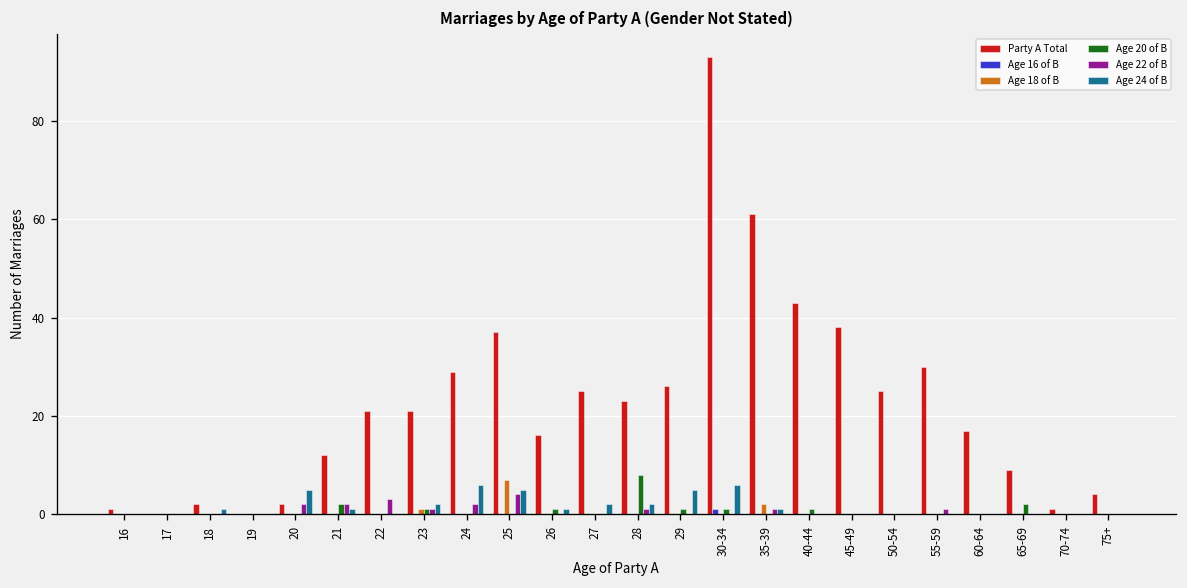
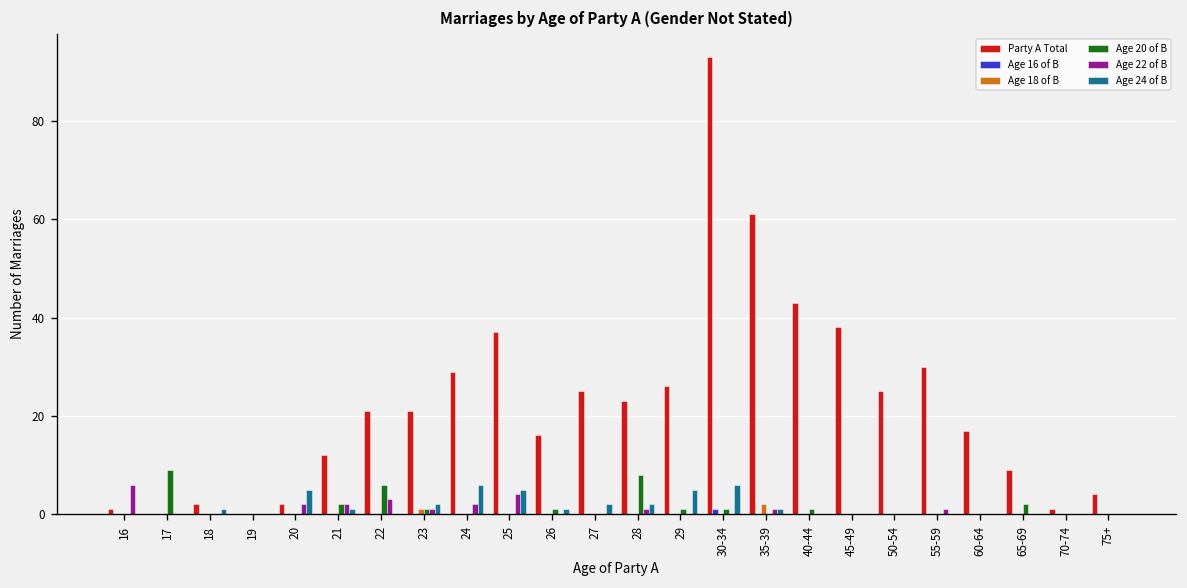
Age 22 of B, 16: 0 -> 6
Age 20 of B, 17: 0 -> 9
Age 20 of B, 22: 0 -> 6
Age 18 of B, 25: 7 -> 0
